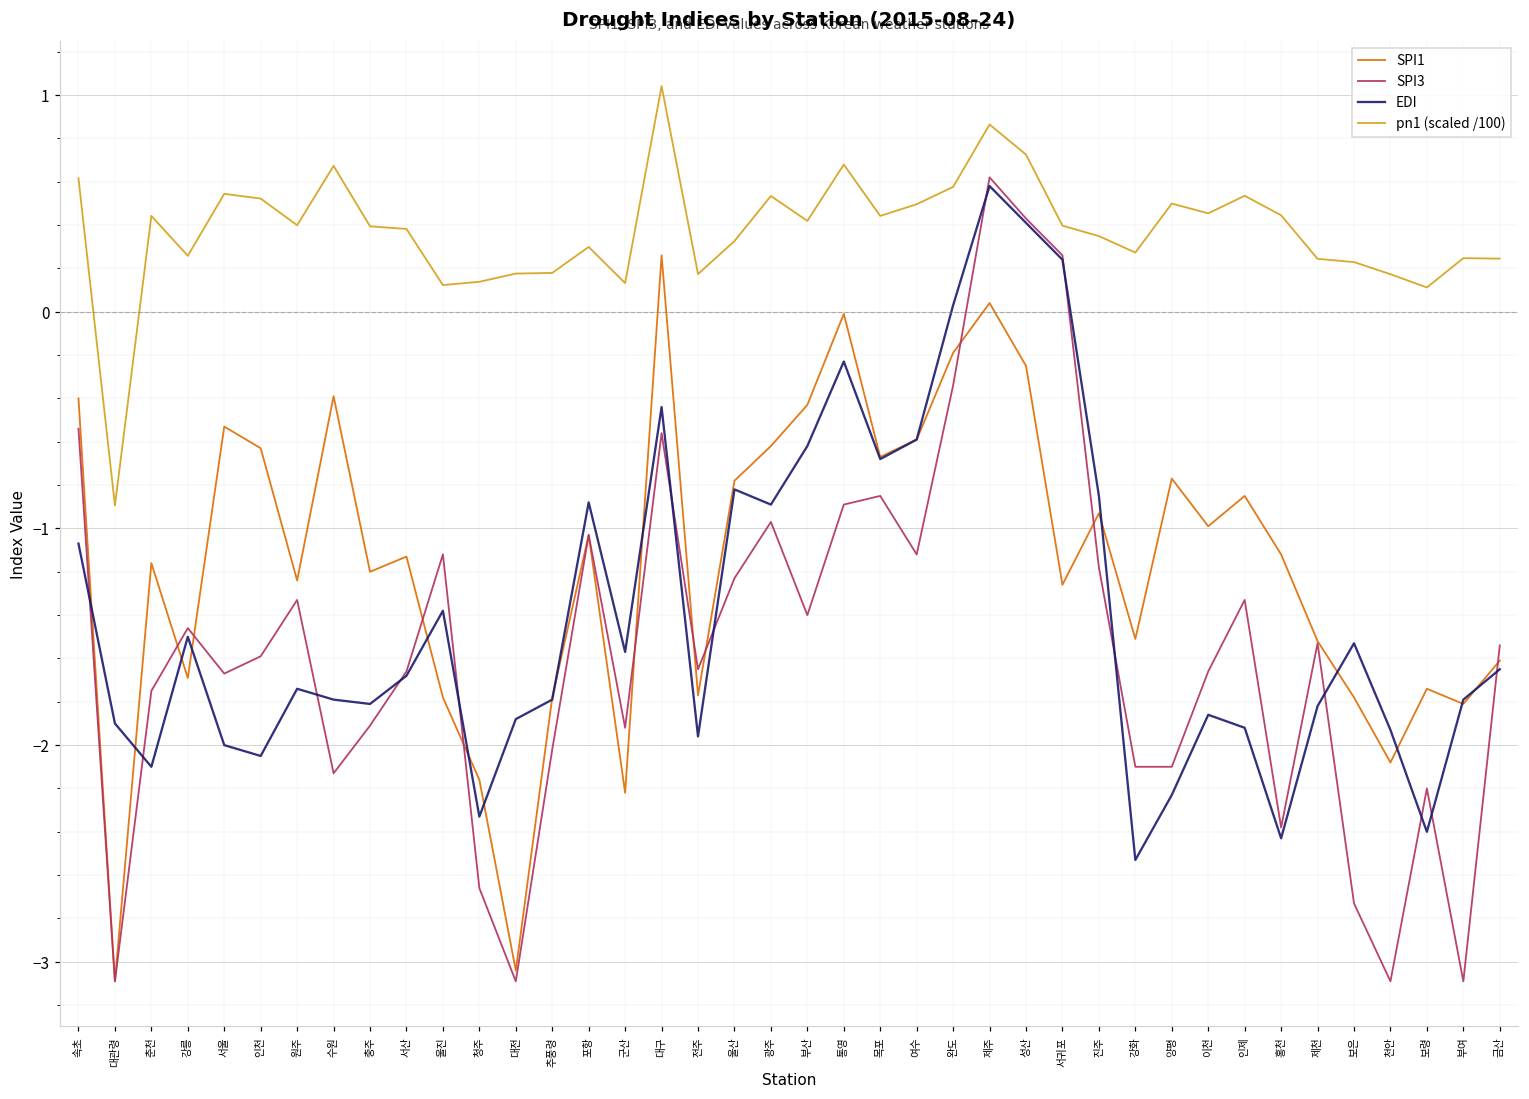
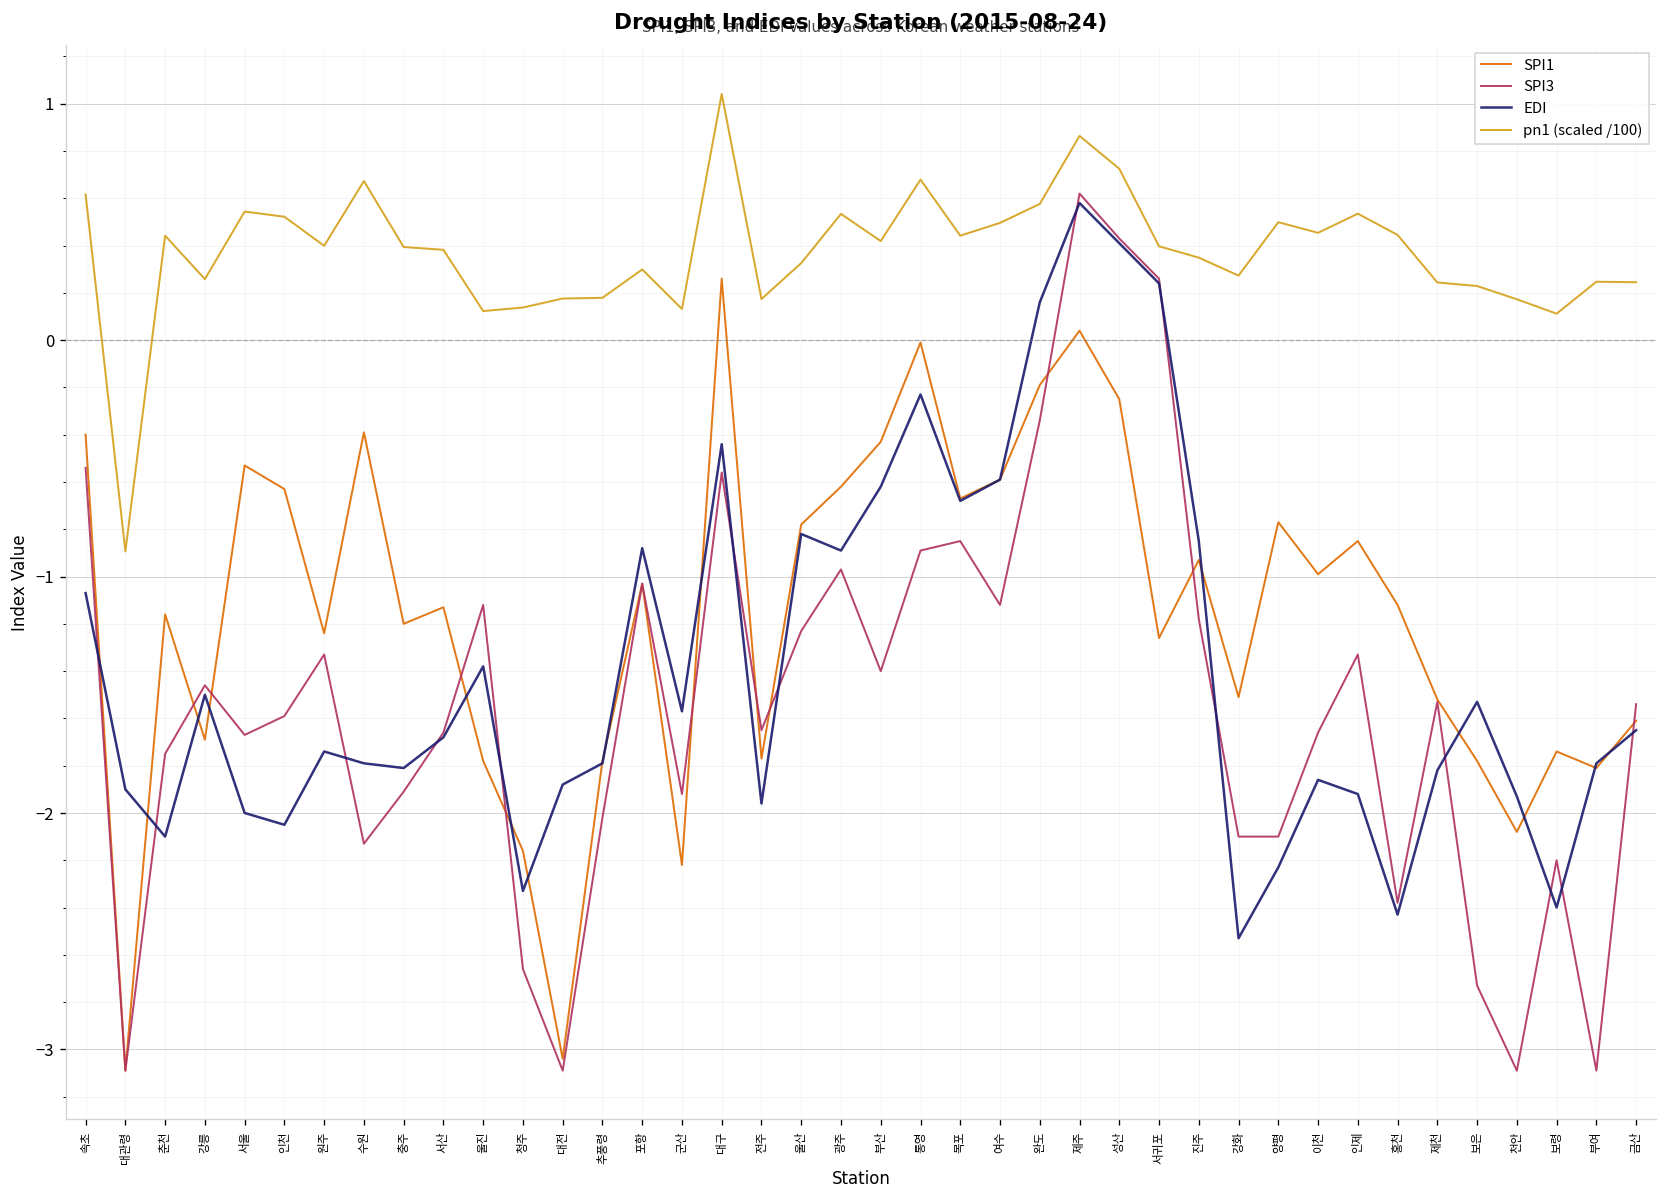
EDI, 완도: 0.03 -> 0.16
